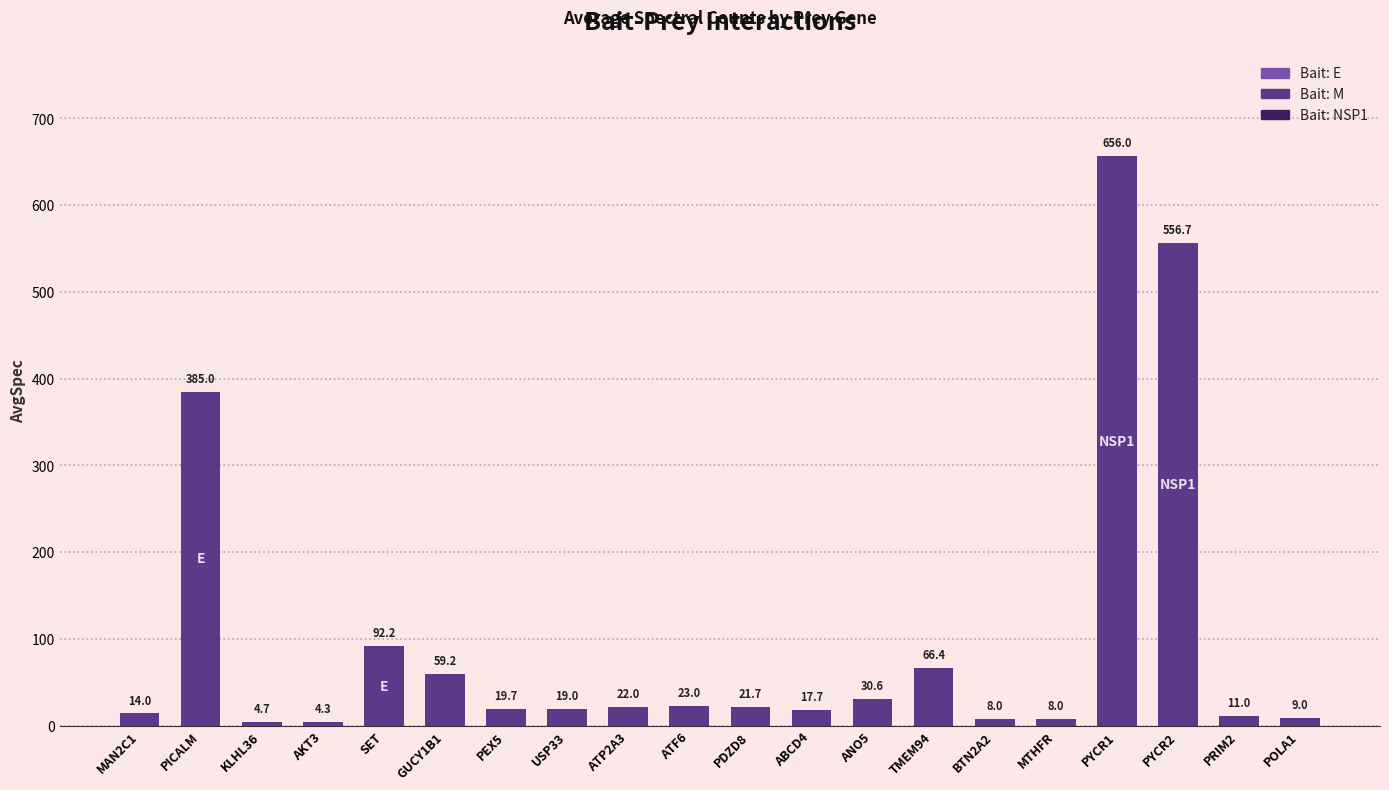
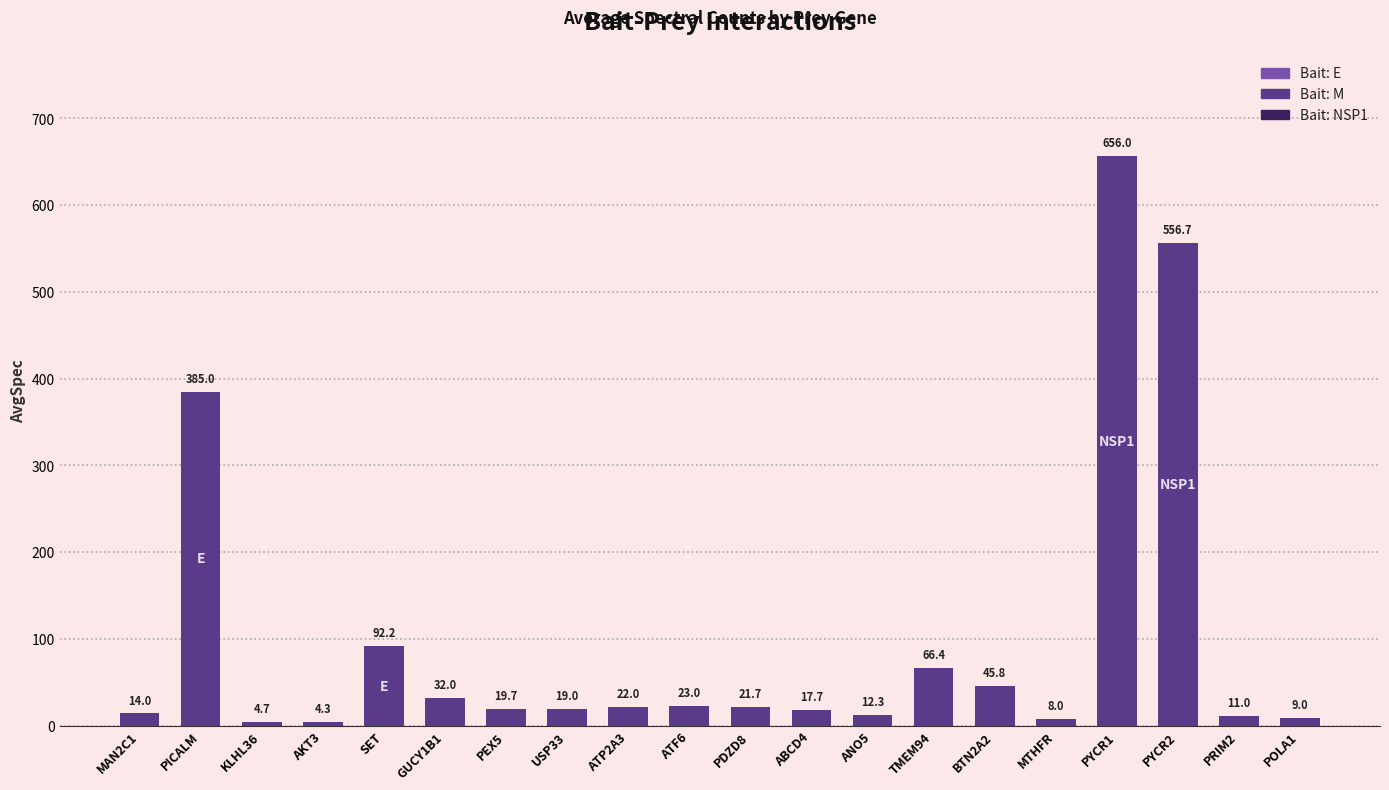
GUCY1B1: 59.2 -> 32.0
ANO5: 30.6 -> 12.3
BTN2A2: 8.0 -> 45.8
